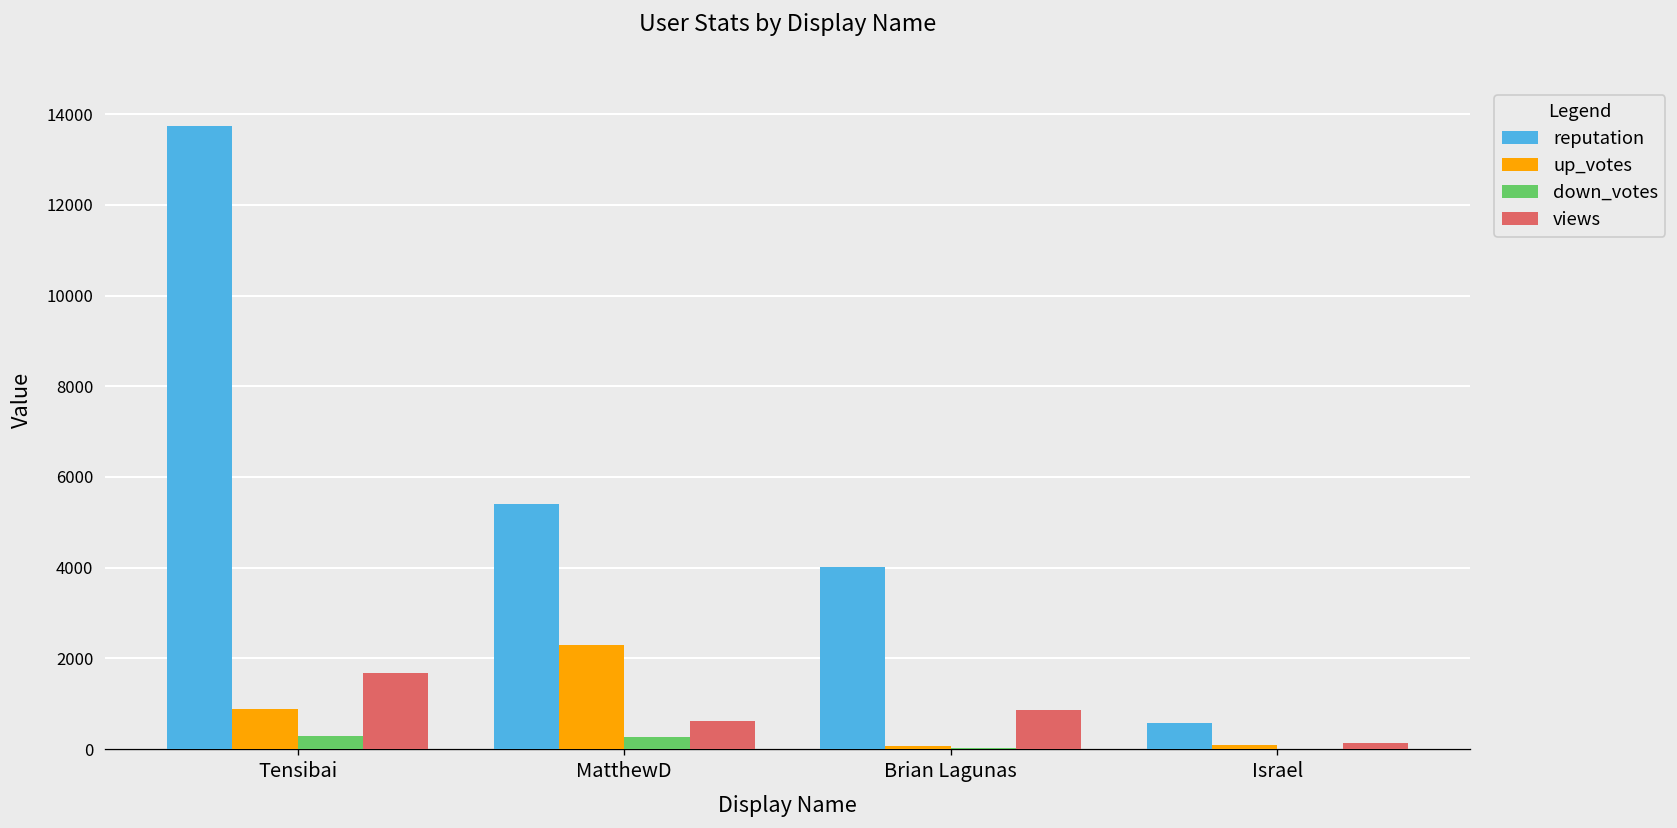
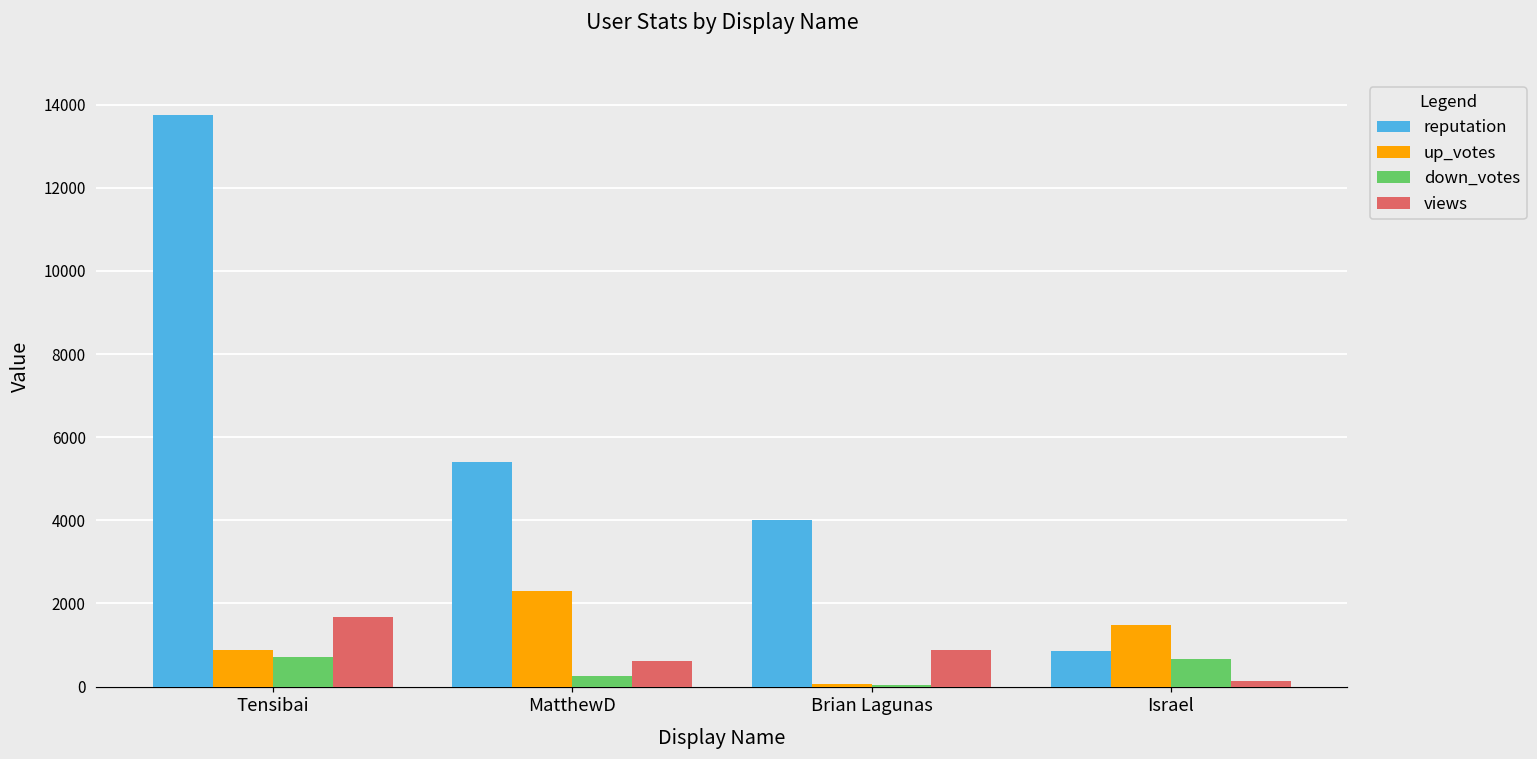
down_votes, Tensibai: 300 -> 700
reputation, Israel: 600 -> 900
up_votes, Israel: 100 -> 1500
down_votes, Israel: 0 -> 700
